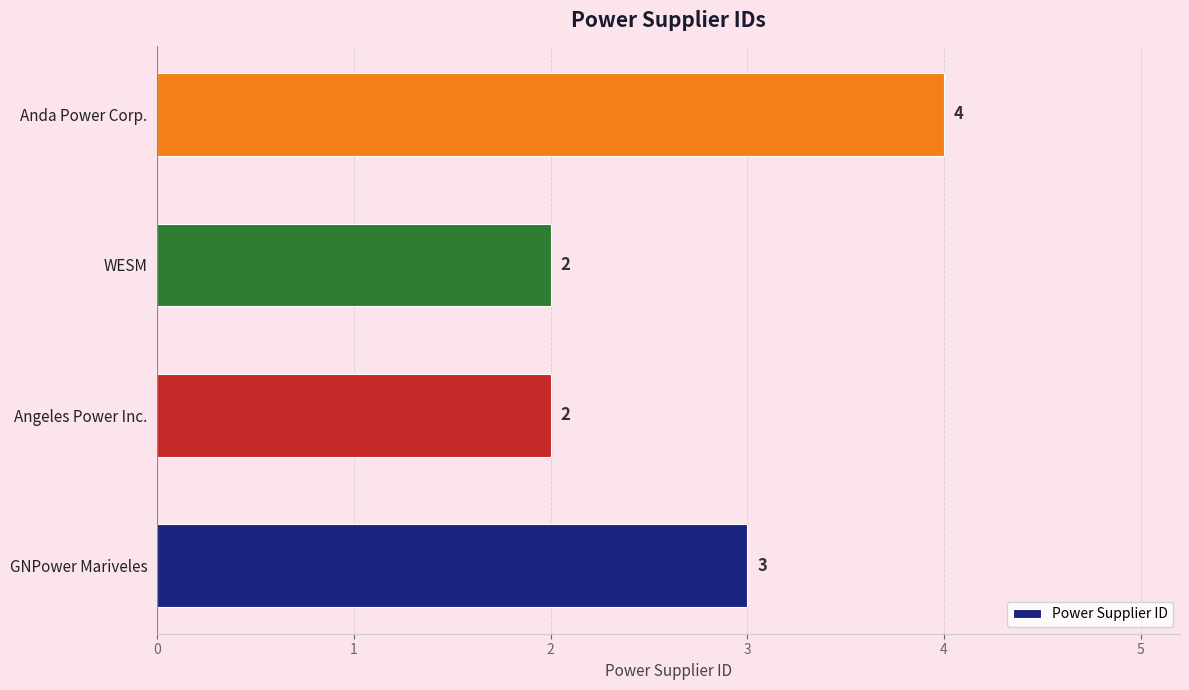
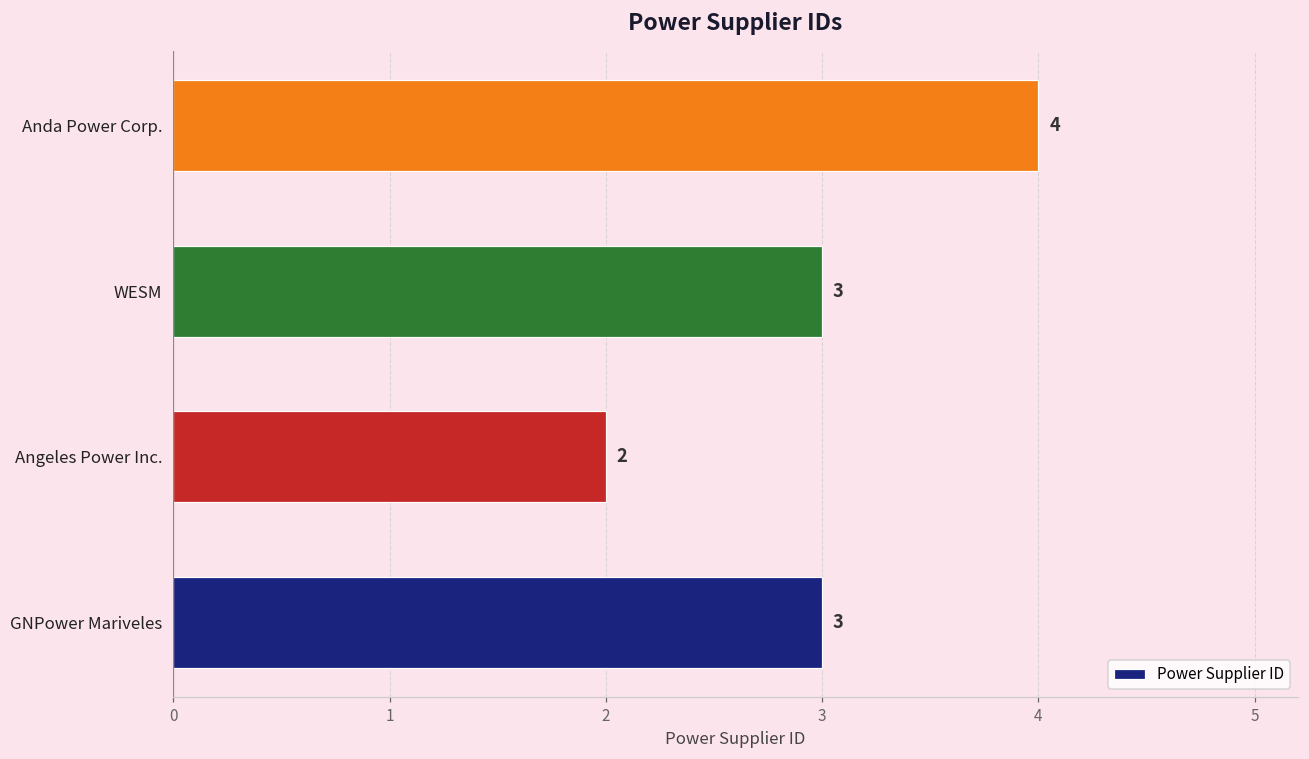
WESM: 2 -> 3
